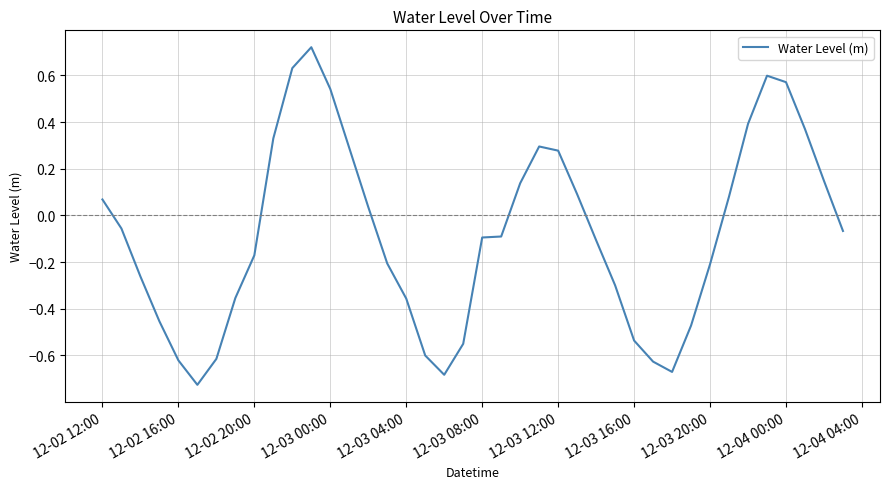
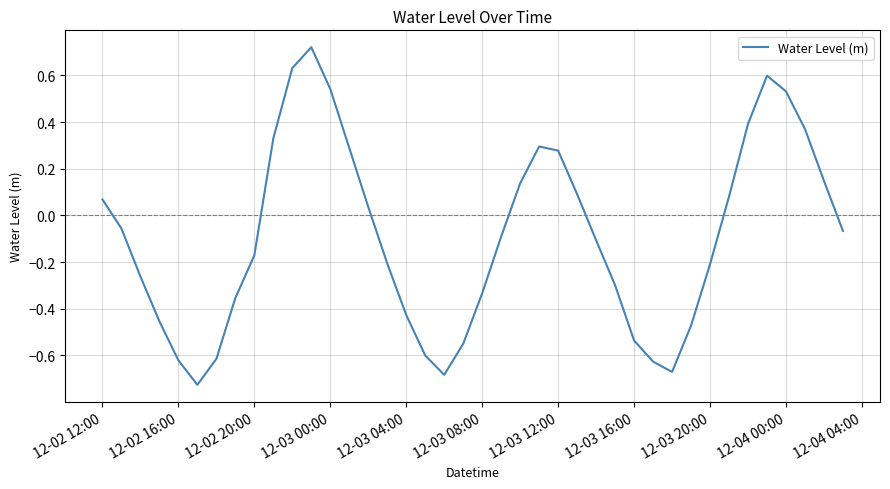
12-03 04:00: -0.36 -> -0.43
12-03 08:00: -0.09 -> -0.33
12-04 00:00: 0.57 -> 0.53
